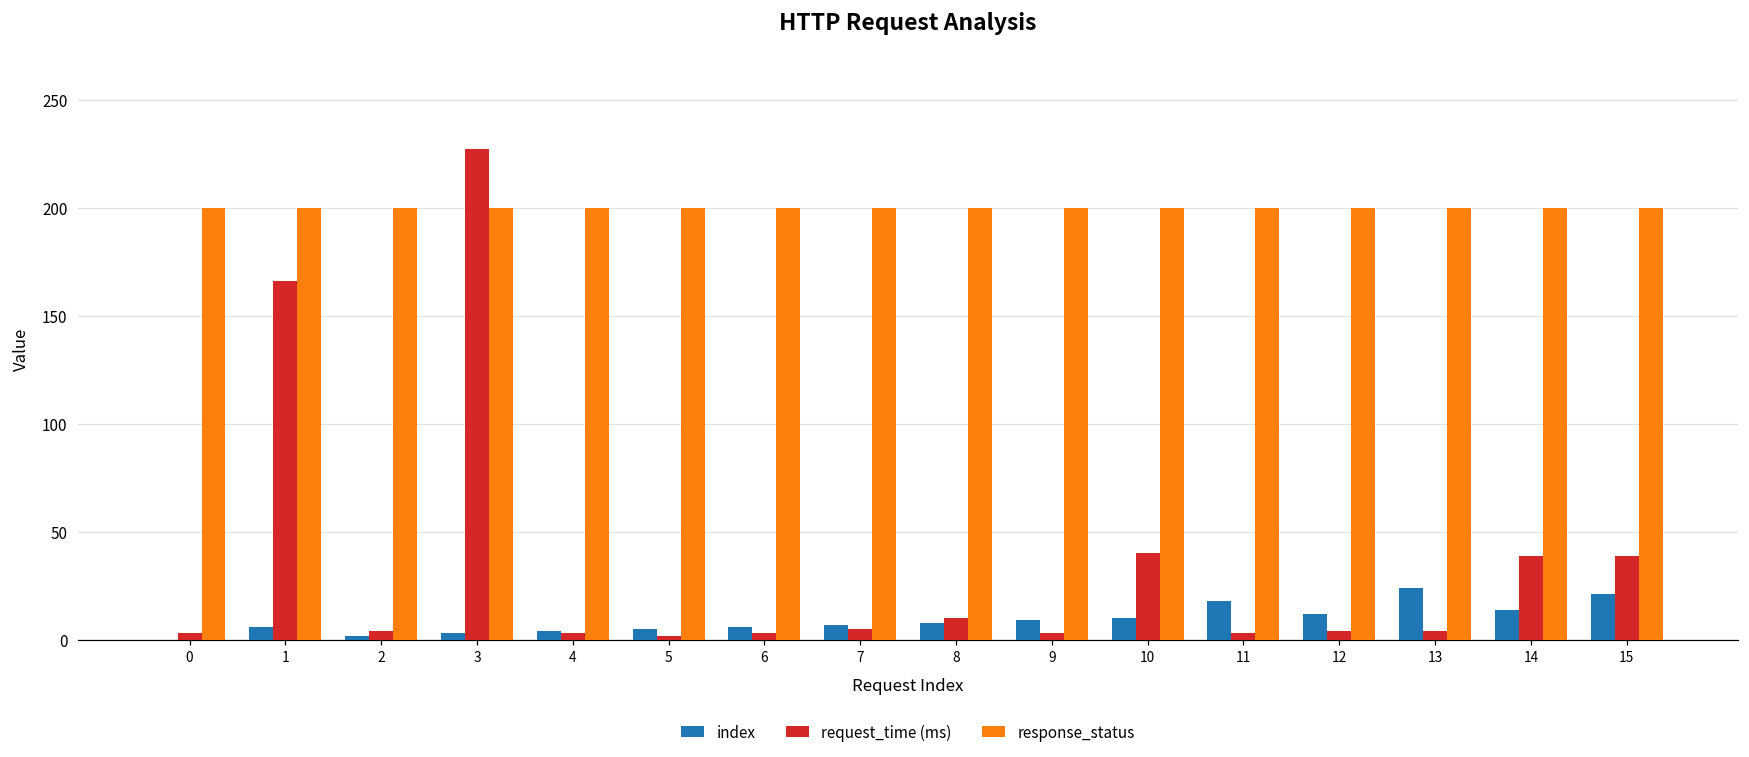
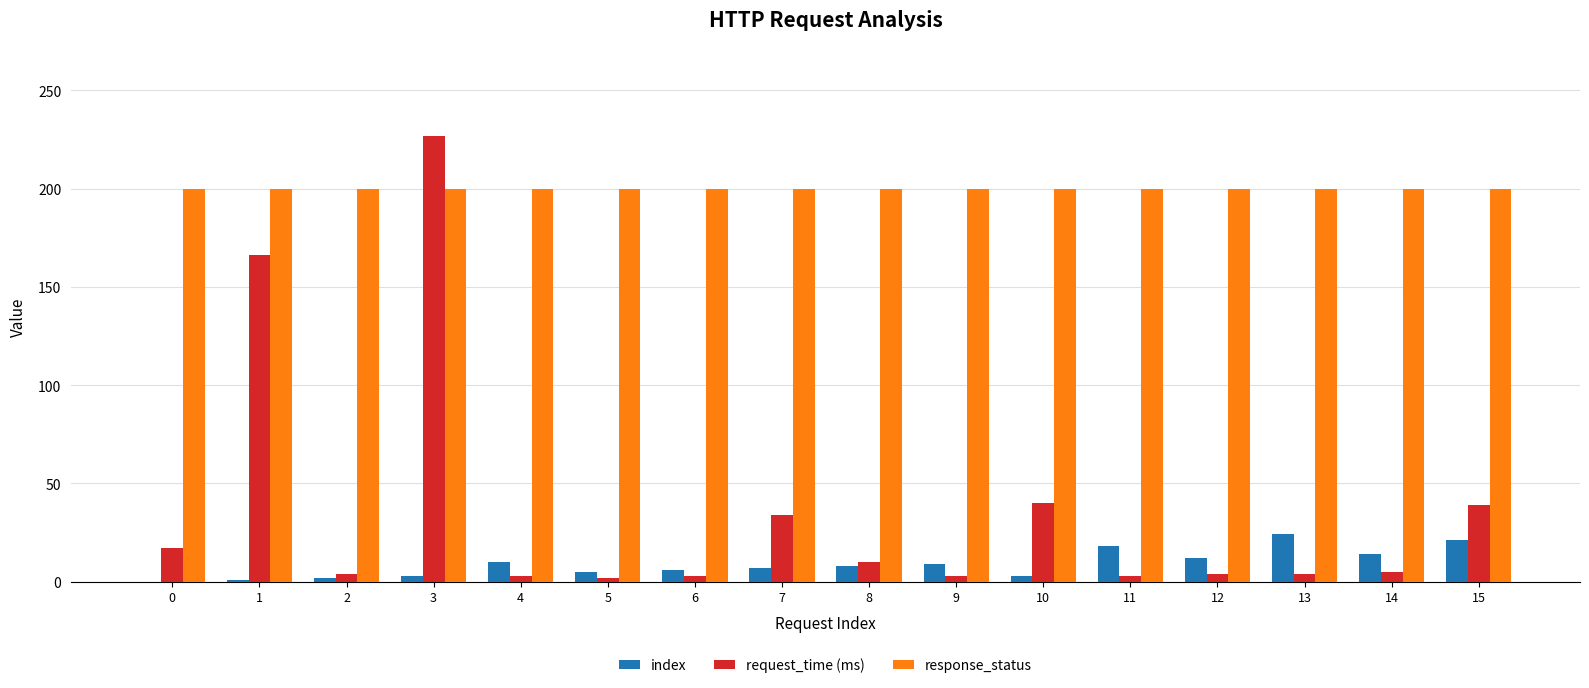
request_time (ms), 0: 3 -> 17
index, 1: 6 -> 1
index, 4: 4 -> 10
request_time (ms), 7: 5 -> 34
index, 10: 10 -> 3
request_time (ms), 14: 39 -> 5
